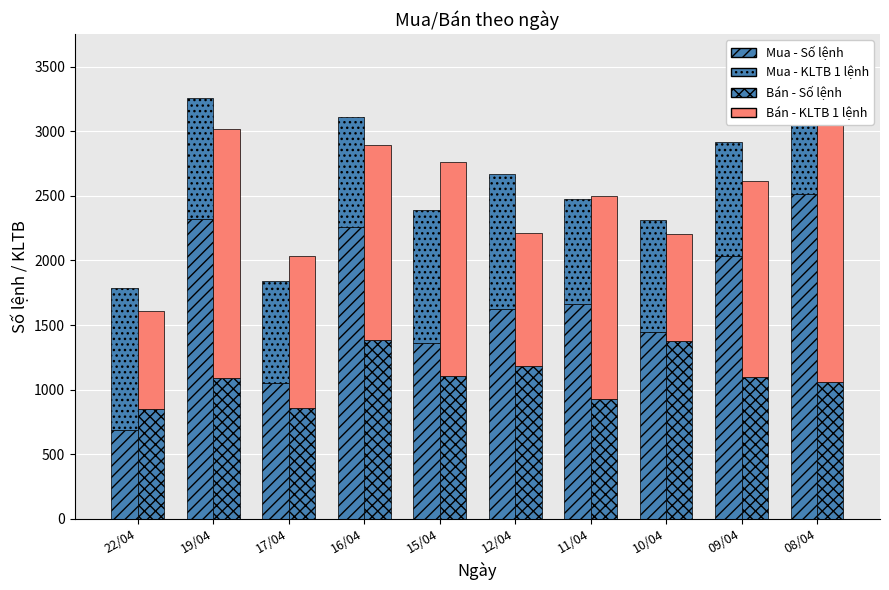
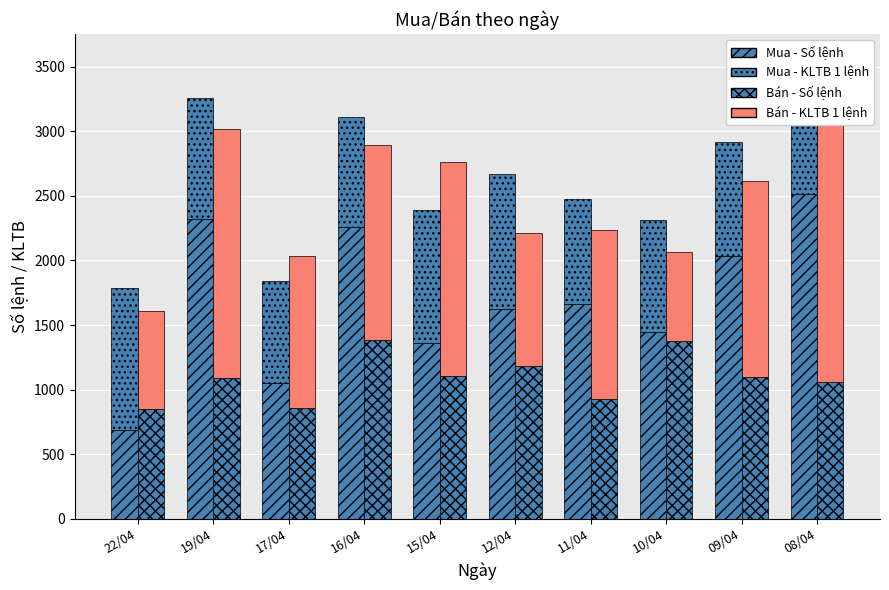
Bán - KLTB 1 lệnh, 11/04: 1570 -> 1310
Bán - KLTB 1 lệnh, 10/04: 830 -> 690
